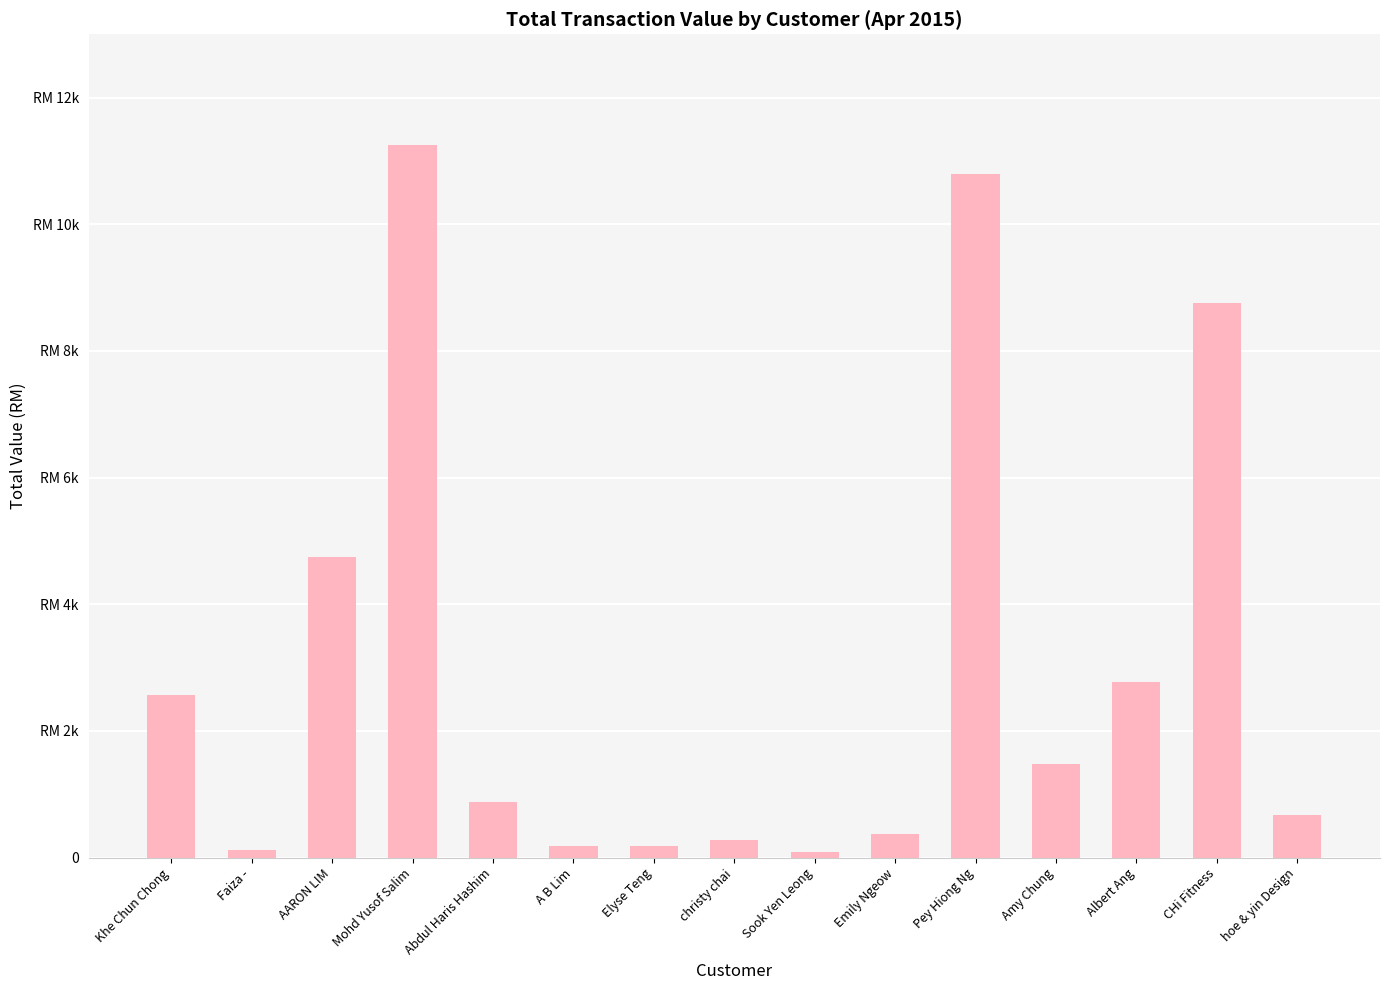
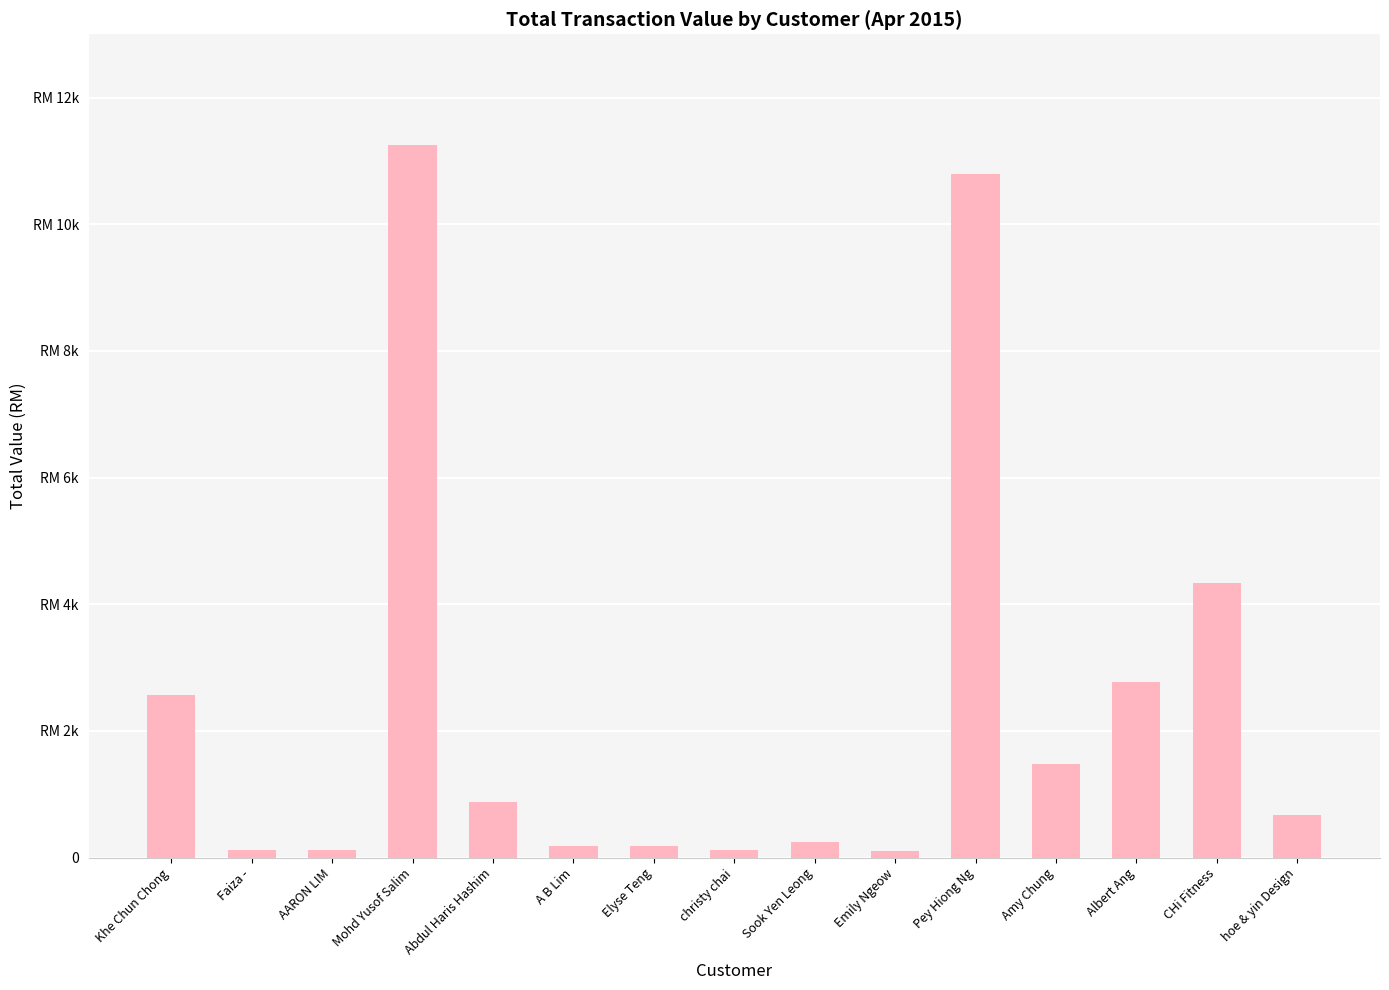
AARON LIM: RM 4800 -> RM 100
christy chai: RM 300 -> RM 100
Sook Yen Leong: RM 100 -> RM 200
Emily Ngeow: RM 400 -> RM 100
CHi Fitness: RM 8800 -> RM 4300
